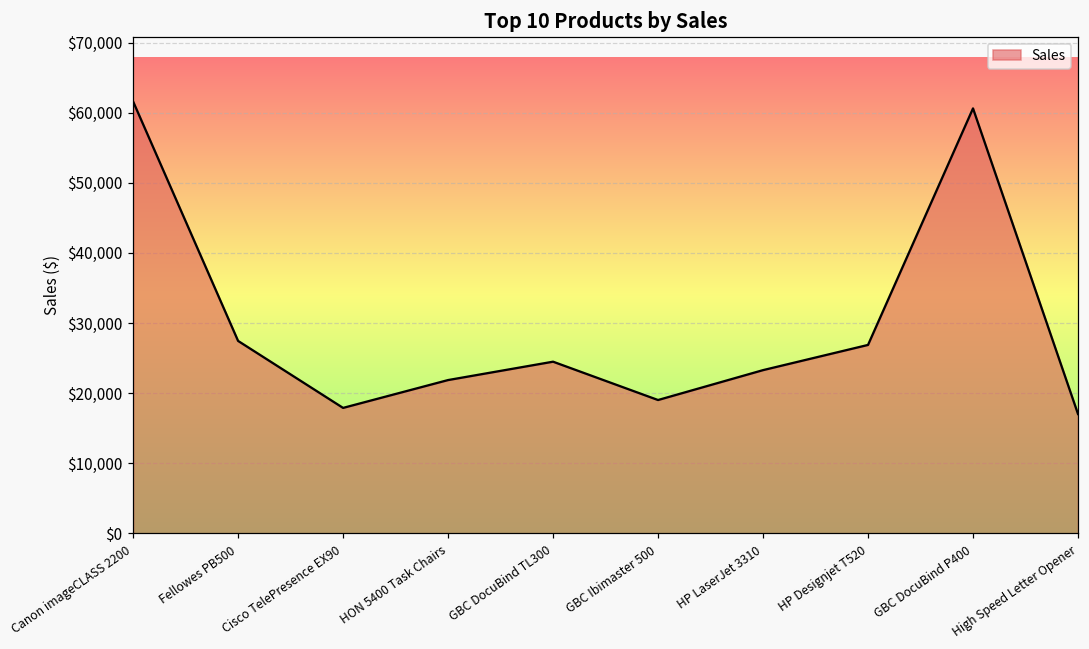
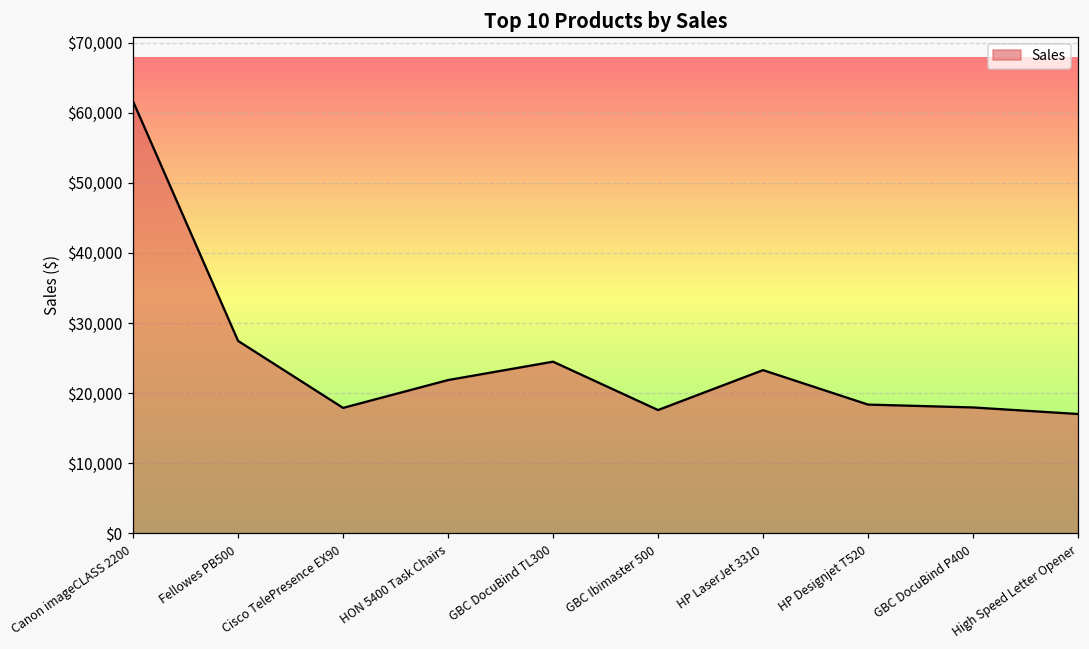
GBC Ibimaster 500: $19,000 -> $18,000
HP Designjet T520: $27,000 -> $18,000
GBC DocuBind P400: $61,000 -> $18,000
